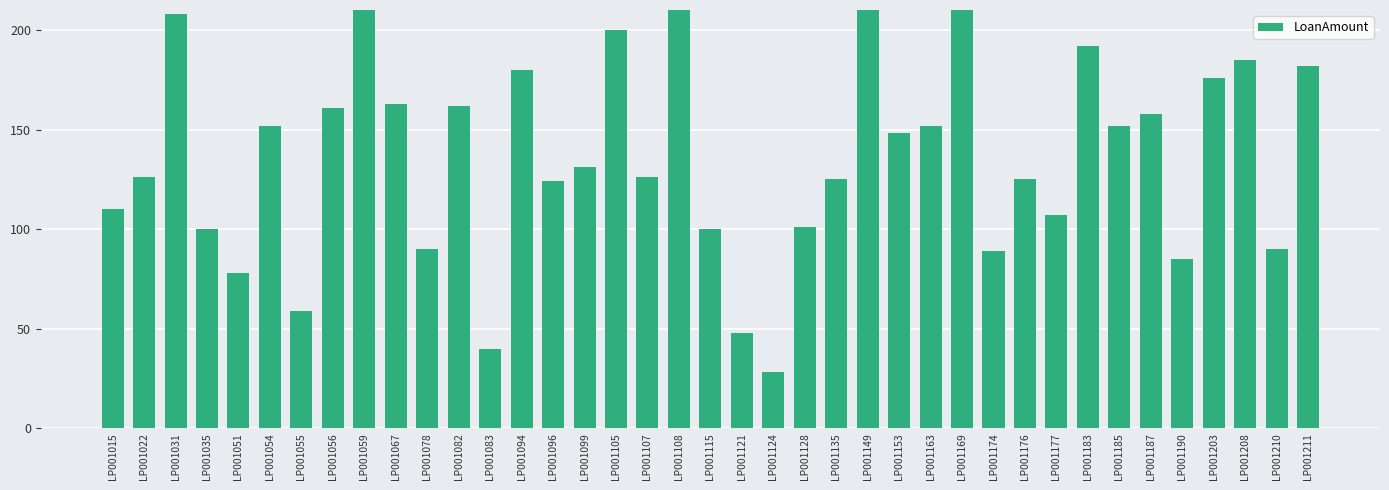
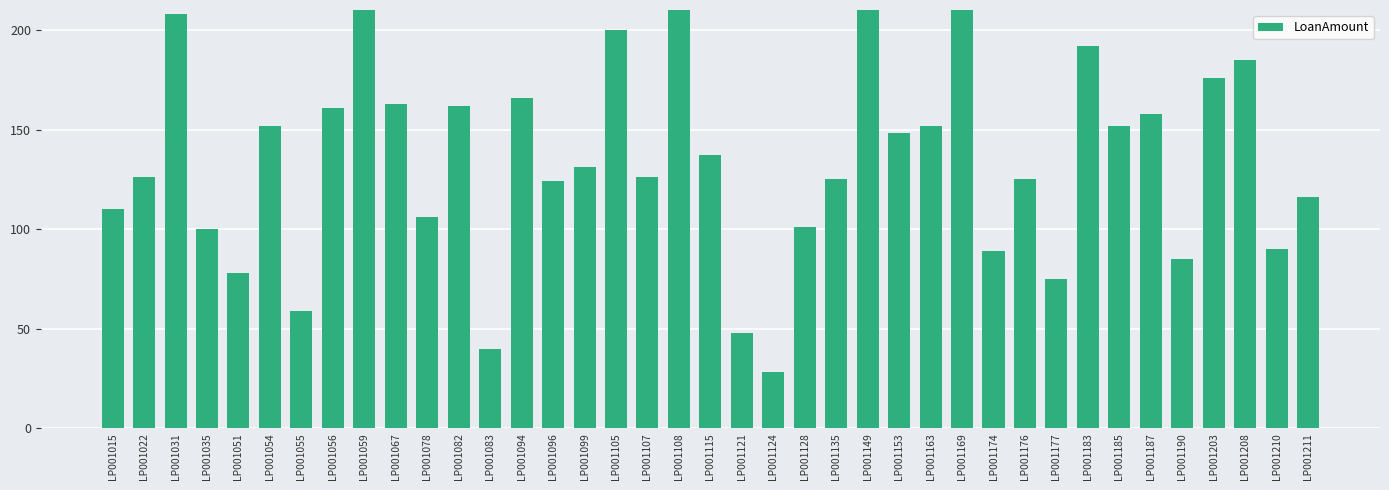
LP001078: 90 -> 106
LP001094: 180 -> 166
LP001115: 100 -> 137
LP001177: 107 -> 75
LP001211: 182 -> 116
